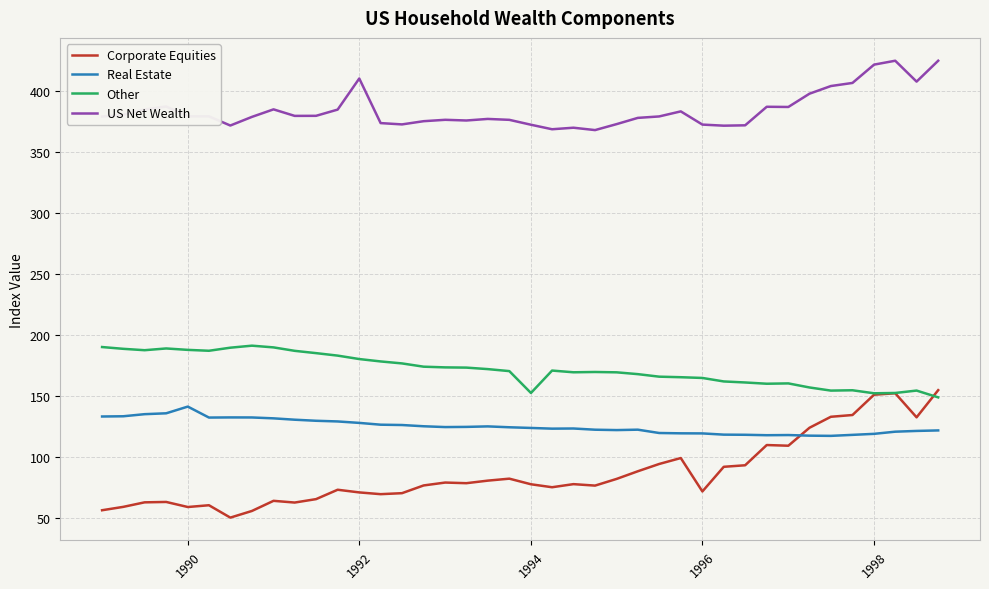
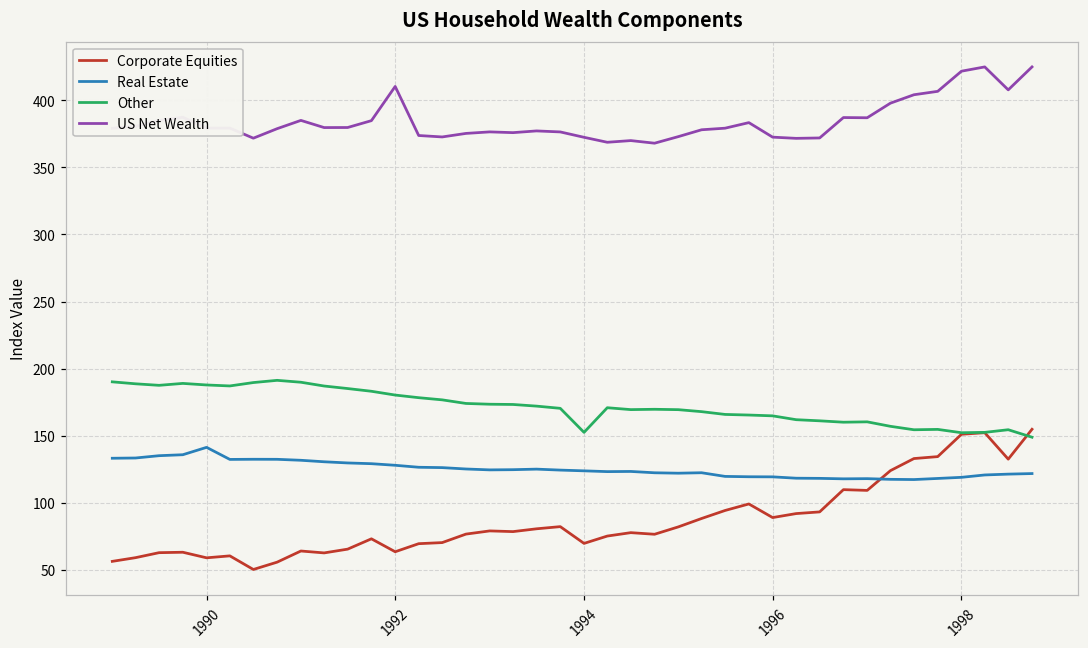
Corporate Equities, 1992: 71 -> 63
Corporate Equities, 1994: 77 -> 70
Corporate Equities, 1996: 72 -> 89
